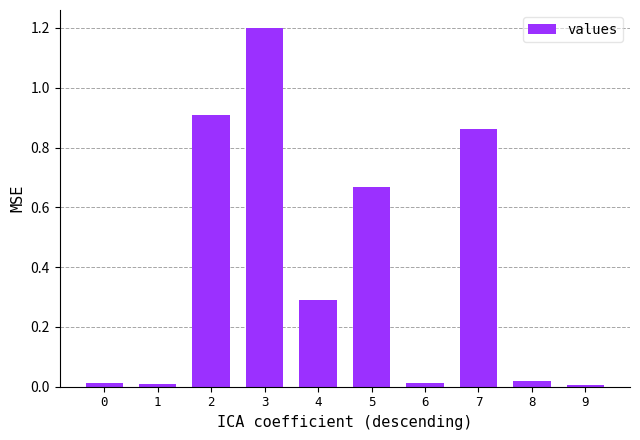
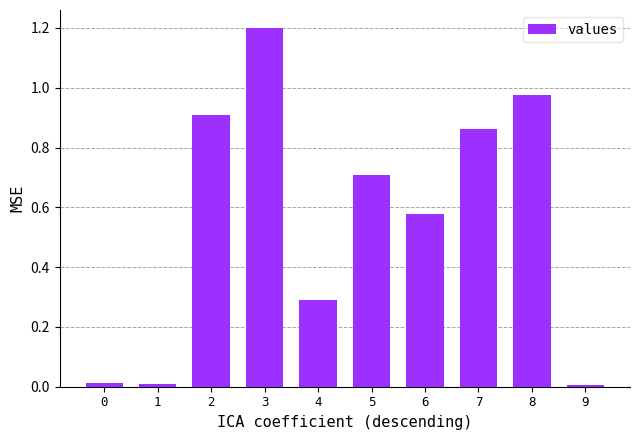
5: 0.67 -> 0.71
6: 0.01 -> 0.58
8: 0.02 -> 0.98
